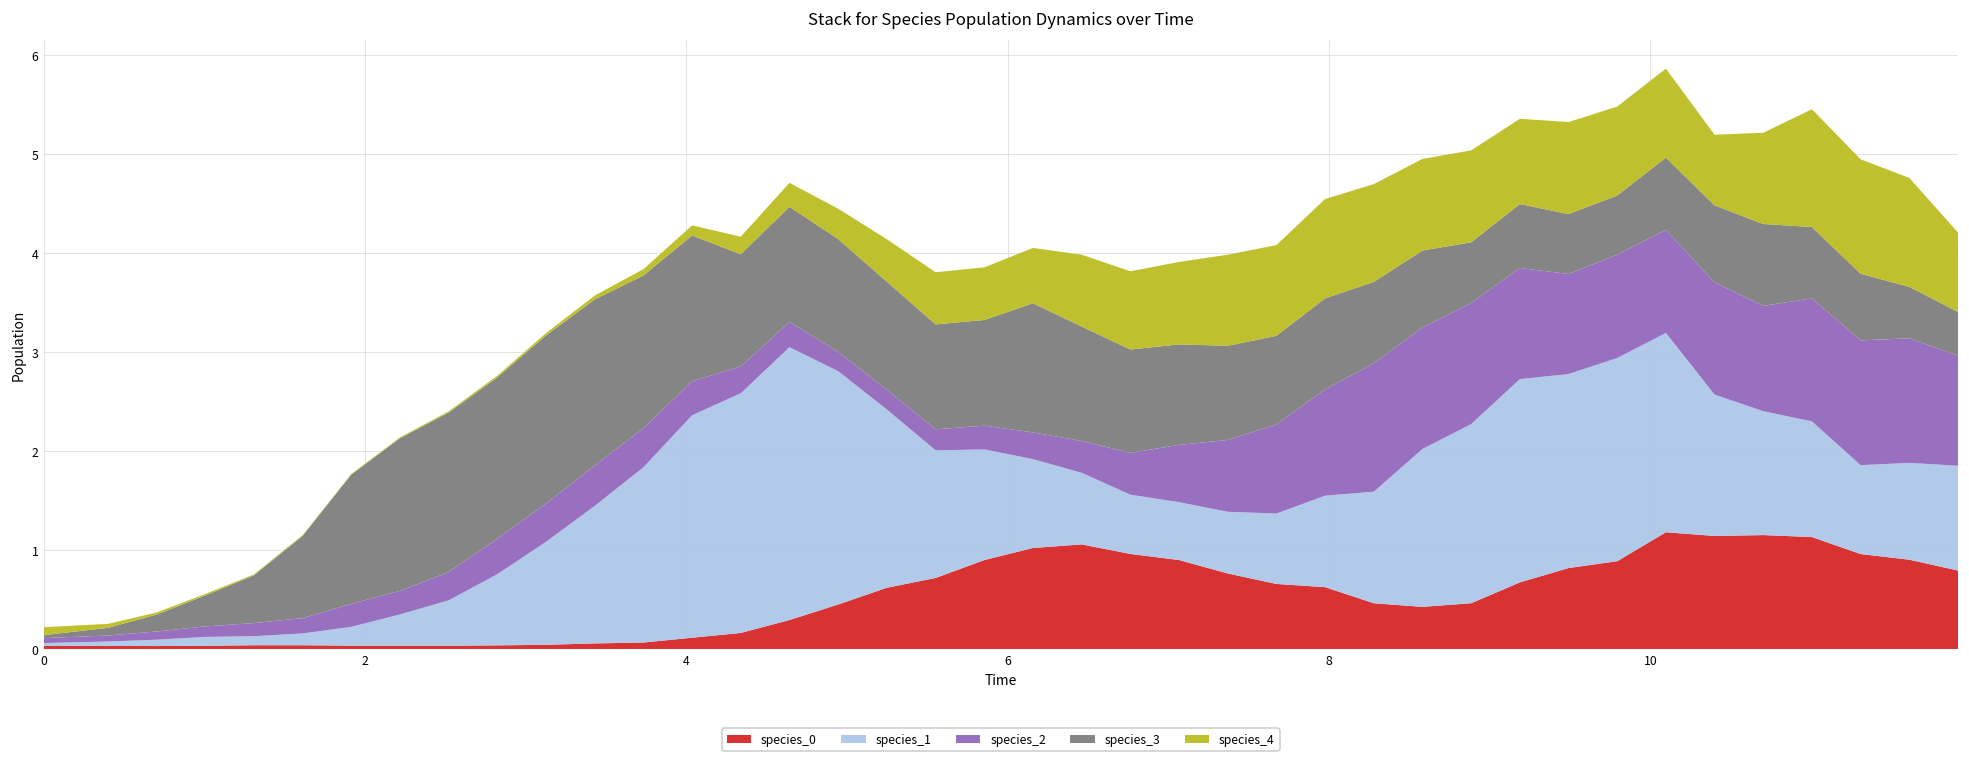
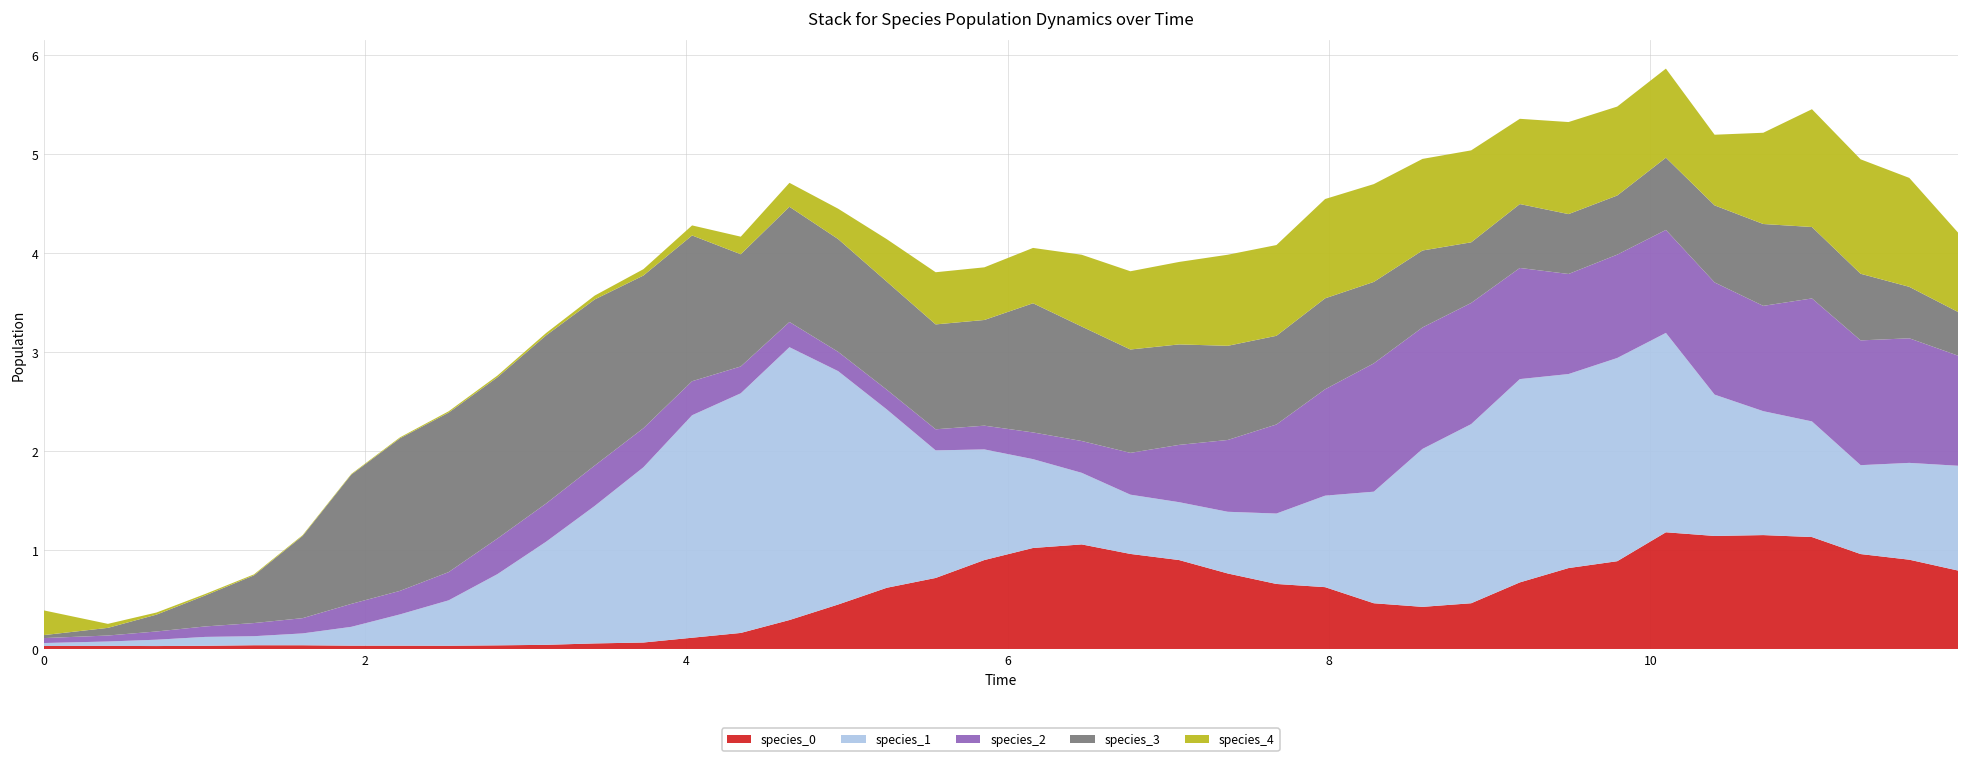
species_4, 0: 0.1 -> 0.3
